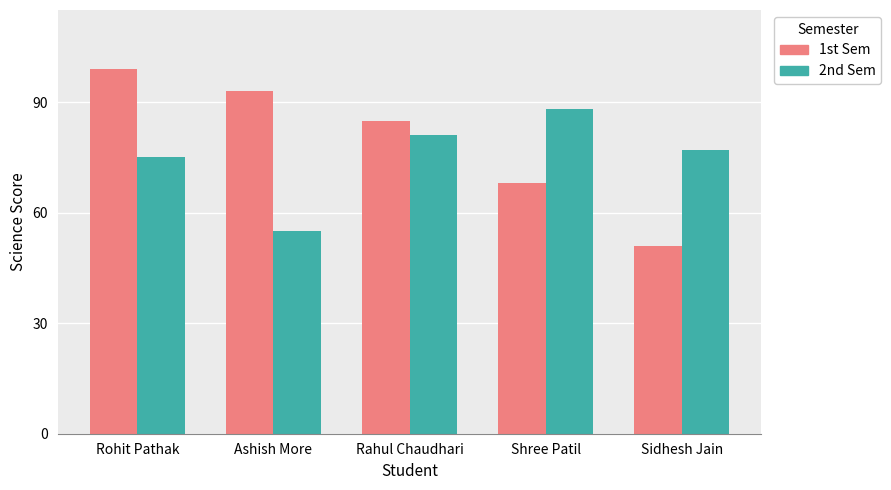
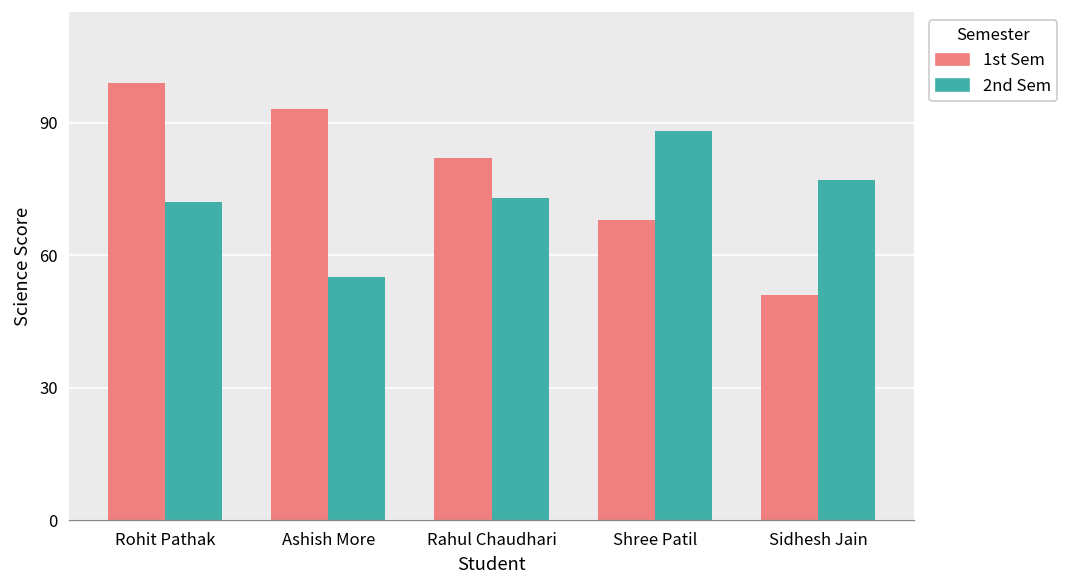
2nd Sem, Rohit Pathak: 75 -> 72
1st Sem, Rahul Chaudhari: 85 -> 82
2nd Sem, Rahul Chaudhari: 81 -> 73
